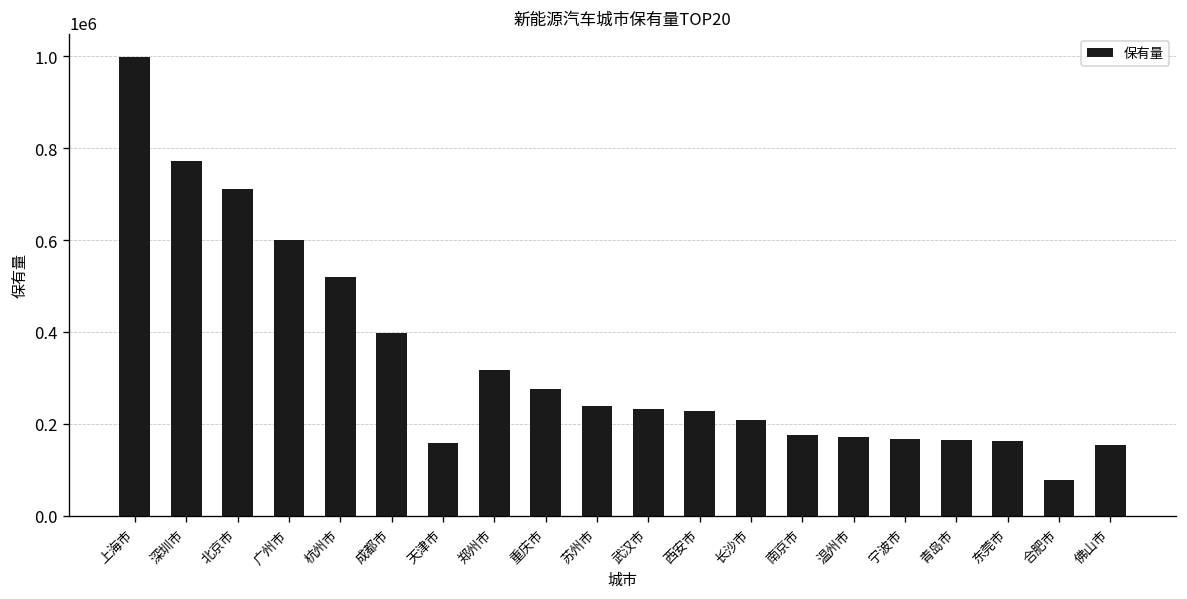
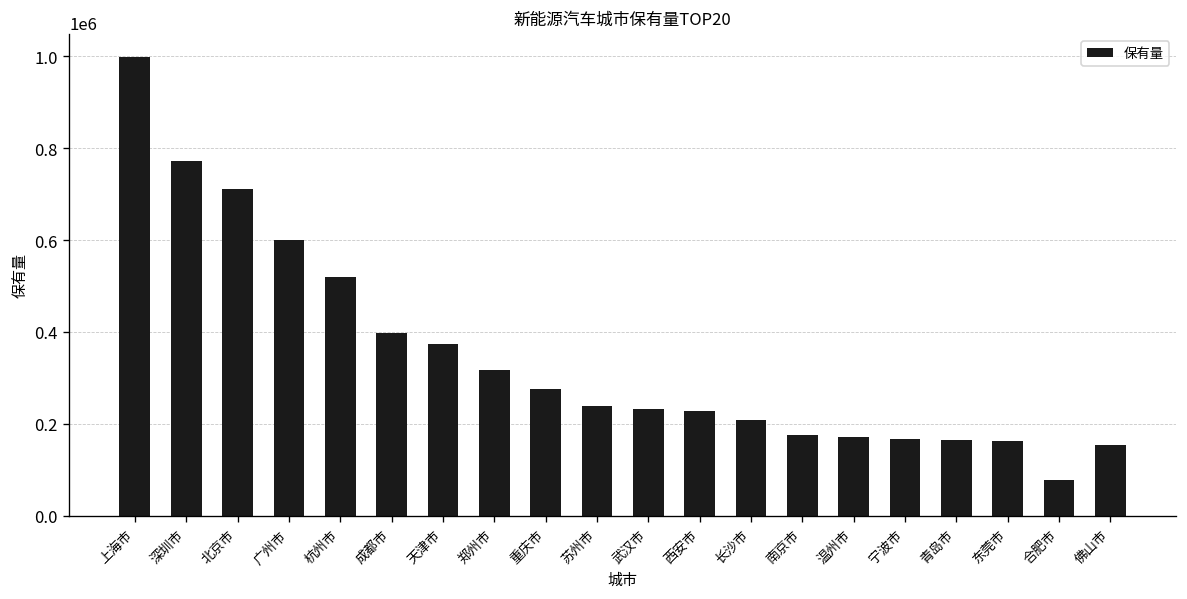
天津市: 160000 -> 370000
